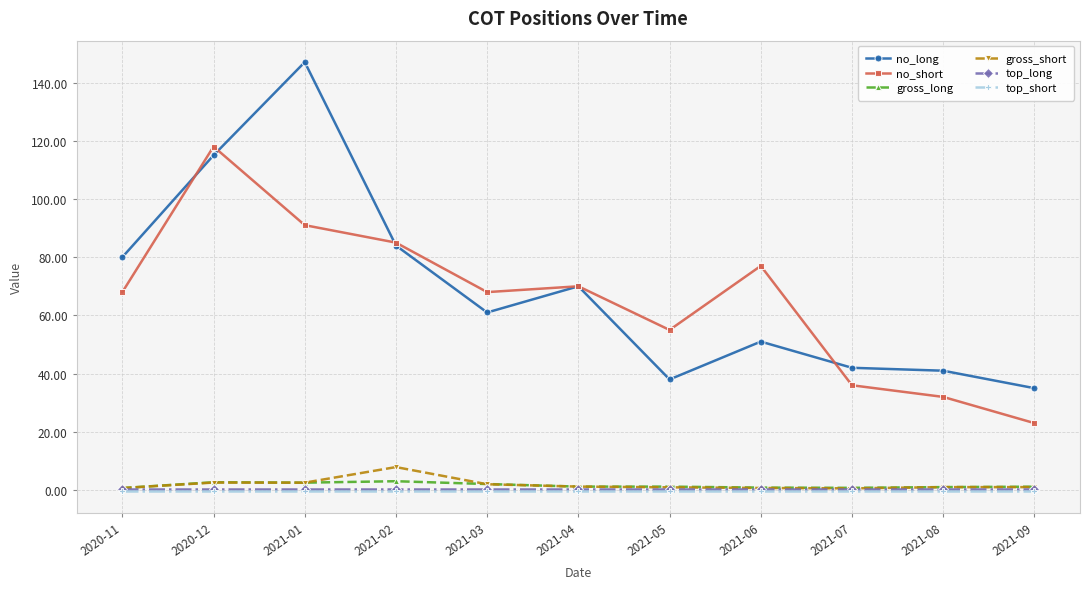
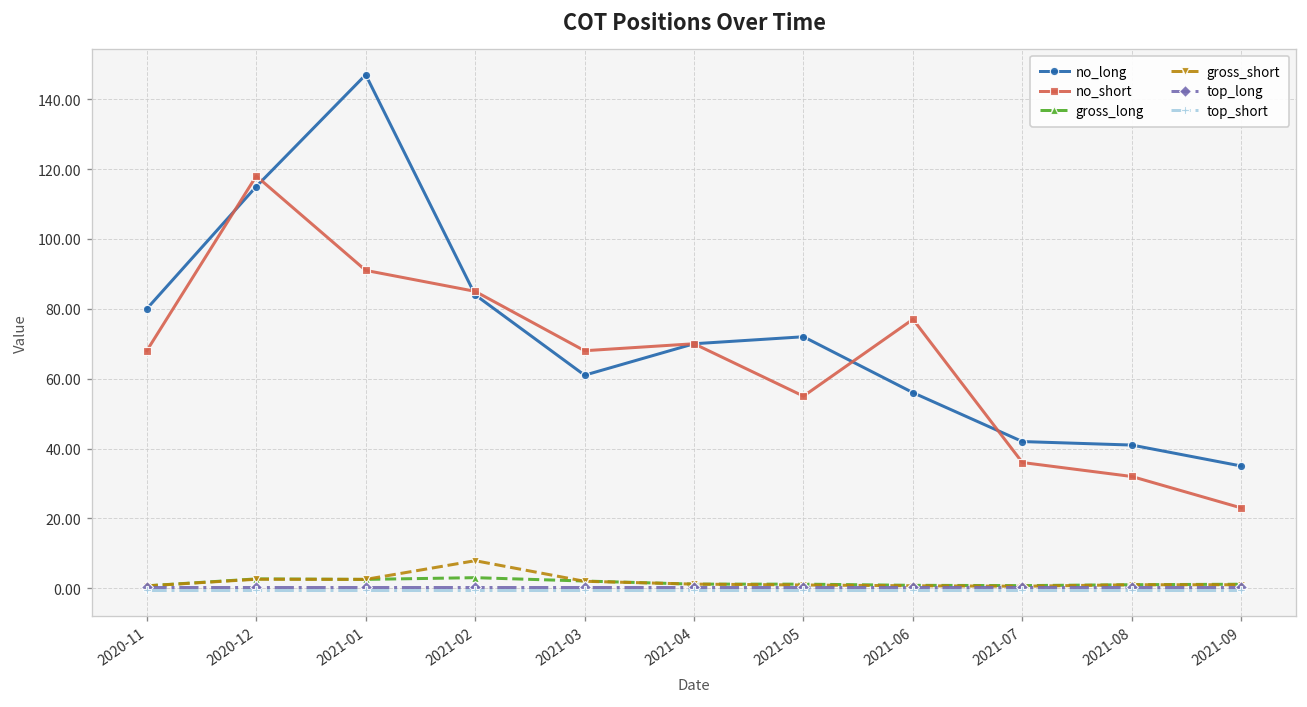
no_long, 2021-05: 38 -> 72
no_long, 2021-06: 51 -> 56
